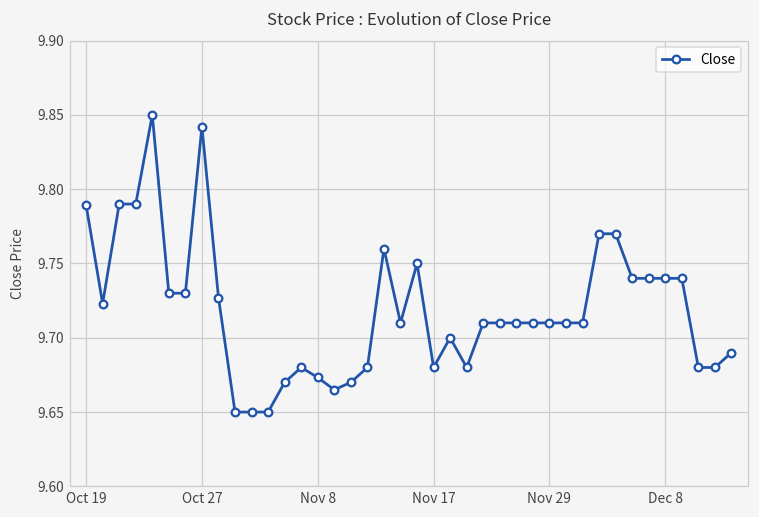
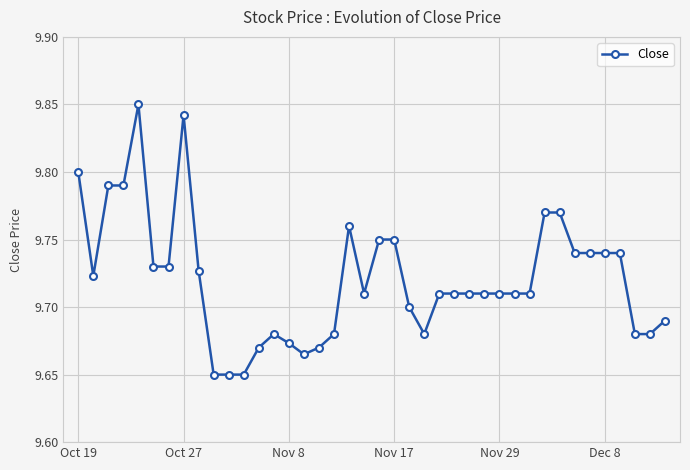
Oct 19: 9.789 -> 9.800
Nov 17: 9.68 -> 9.75
